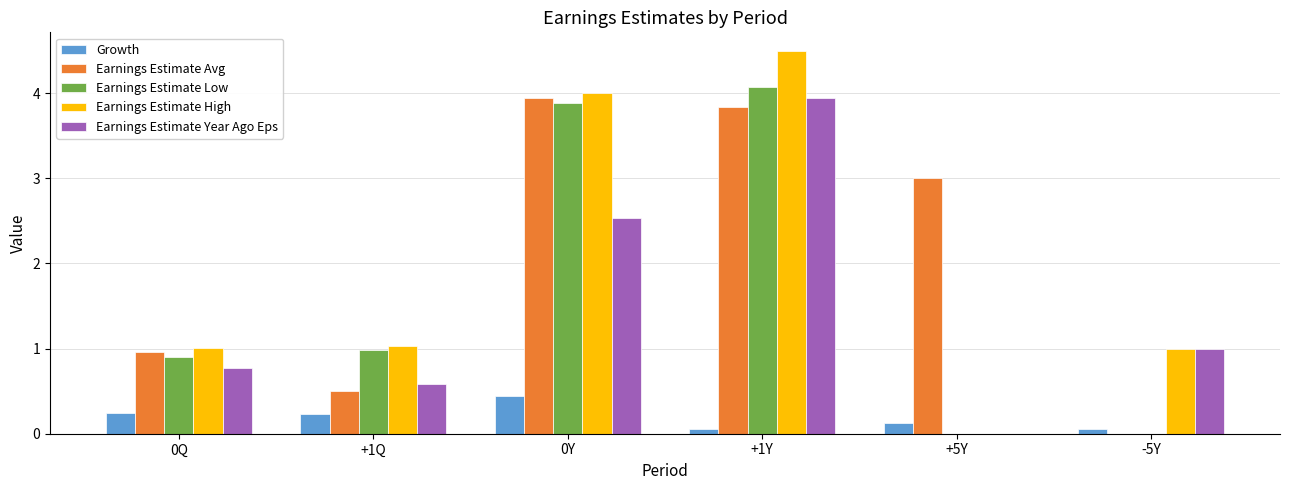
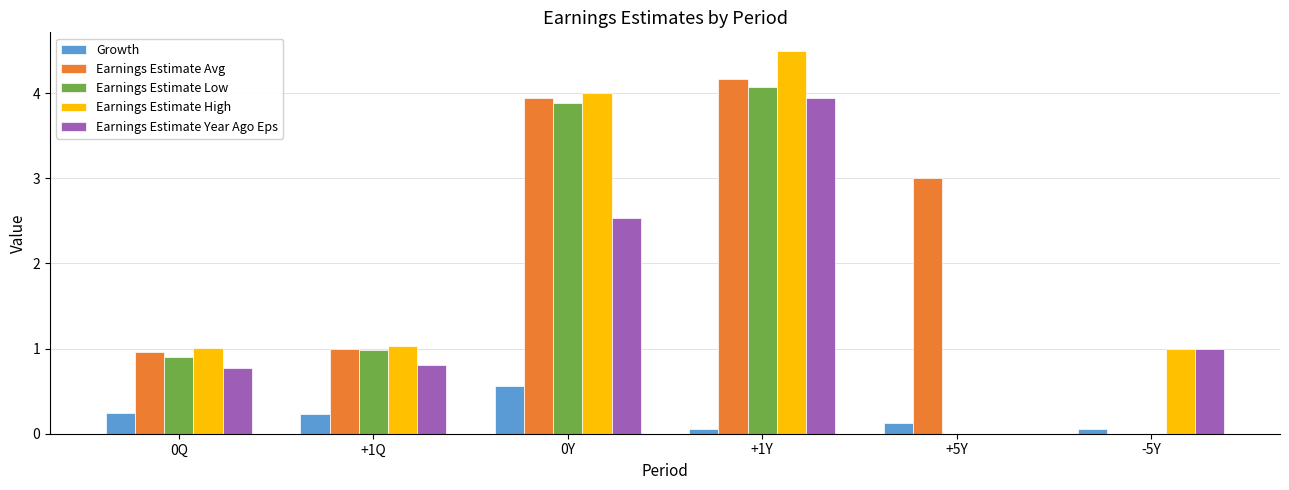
Earnings Estimate Avg, +1Q: 0.5 -> 1.0
Earnings Estimate Year Ago Eps, +1Q: 0.6 -> 0.8
Growth, 0Y: 0.4 -> 0.6
Earnings Estimate Avg, +1Y: 3.8 -> 4.2
